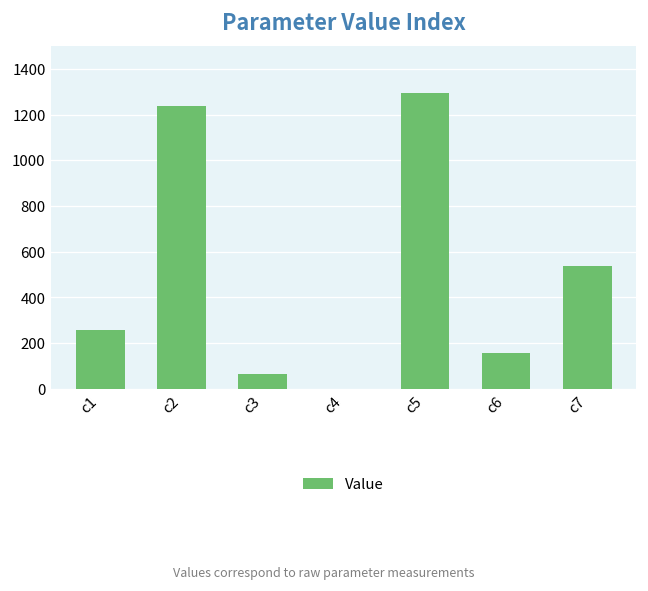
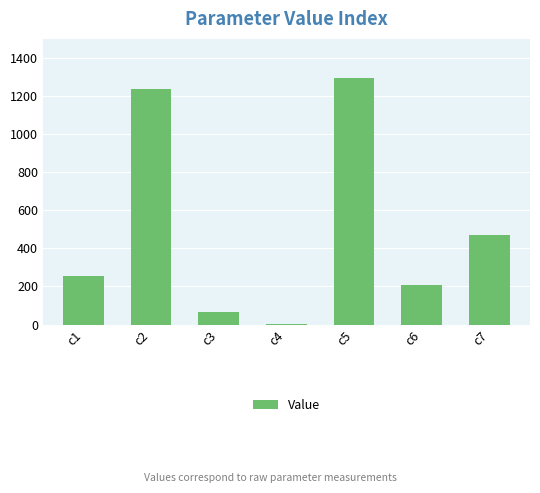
c6: 160 -> 210
c7: 540 -> 470
